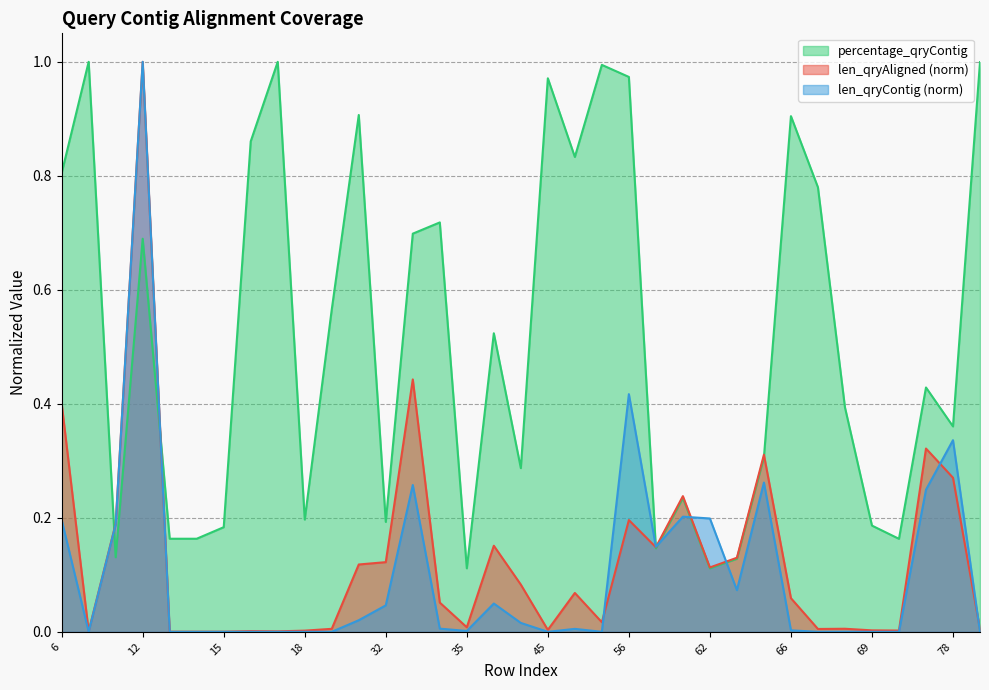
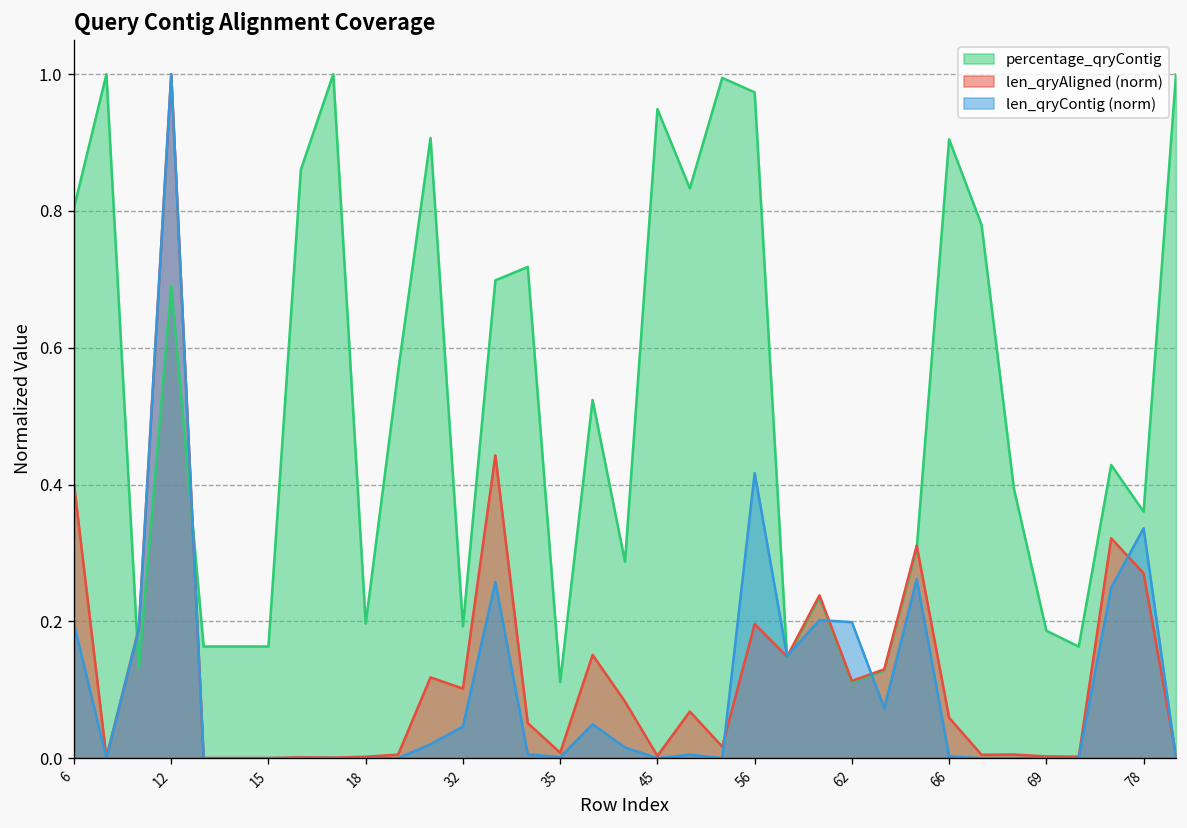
percentage_qryContig, 15: 0.18 -> 0.16
len_qryAligned (norm), 32: 0.12 -> 0.10
percentage_qryContig, 45: 0.97 -> 0.95
